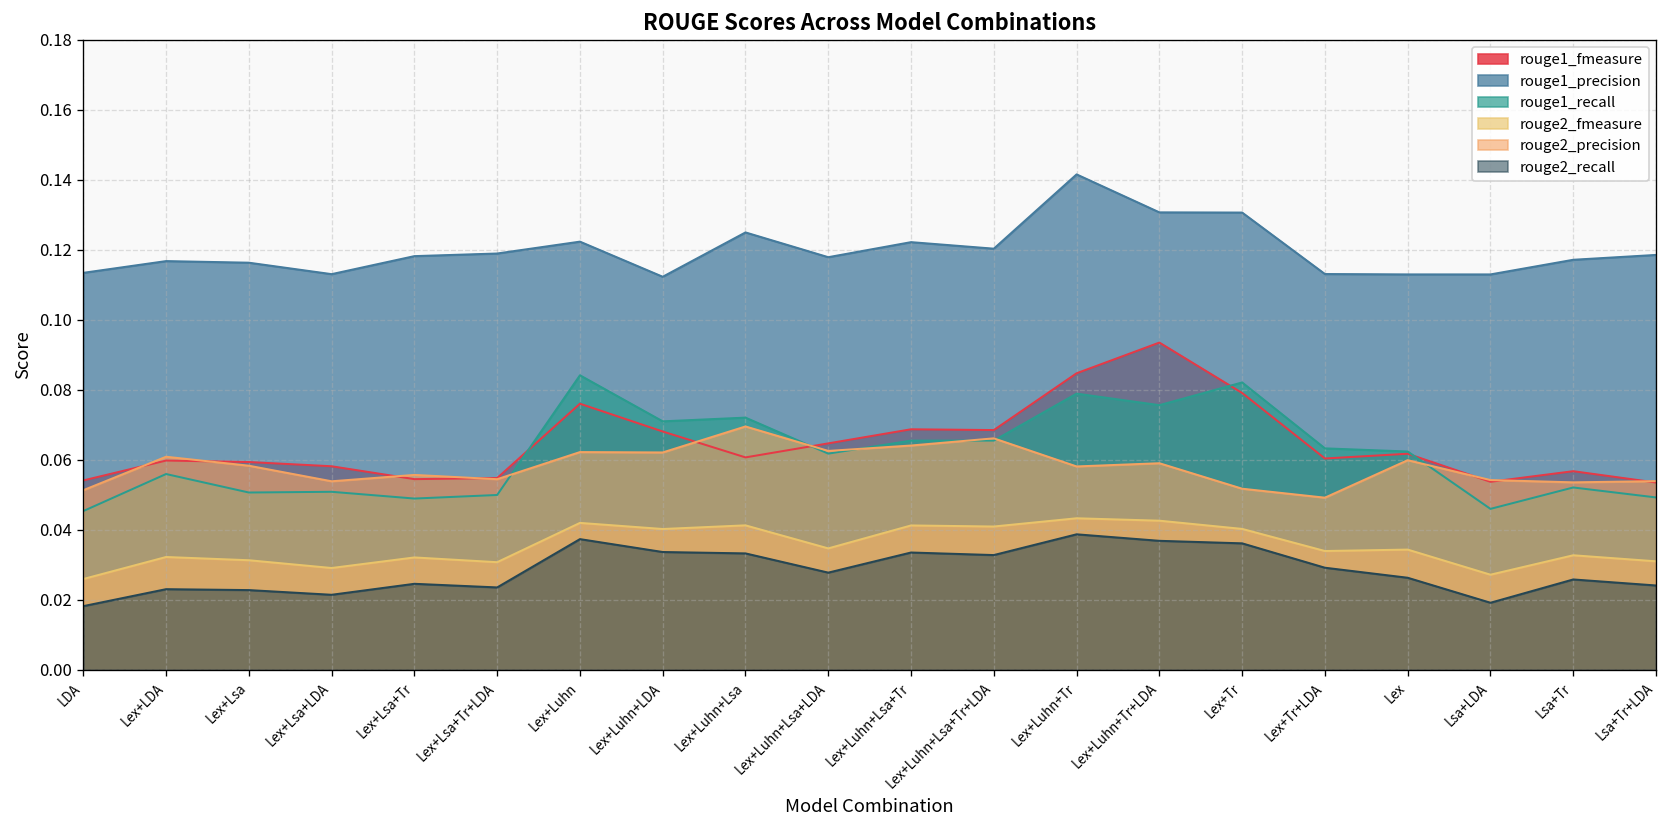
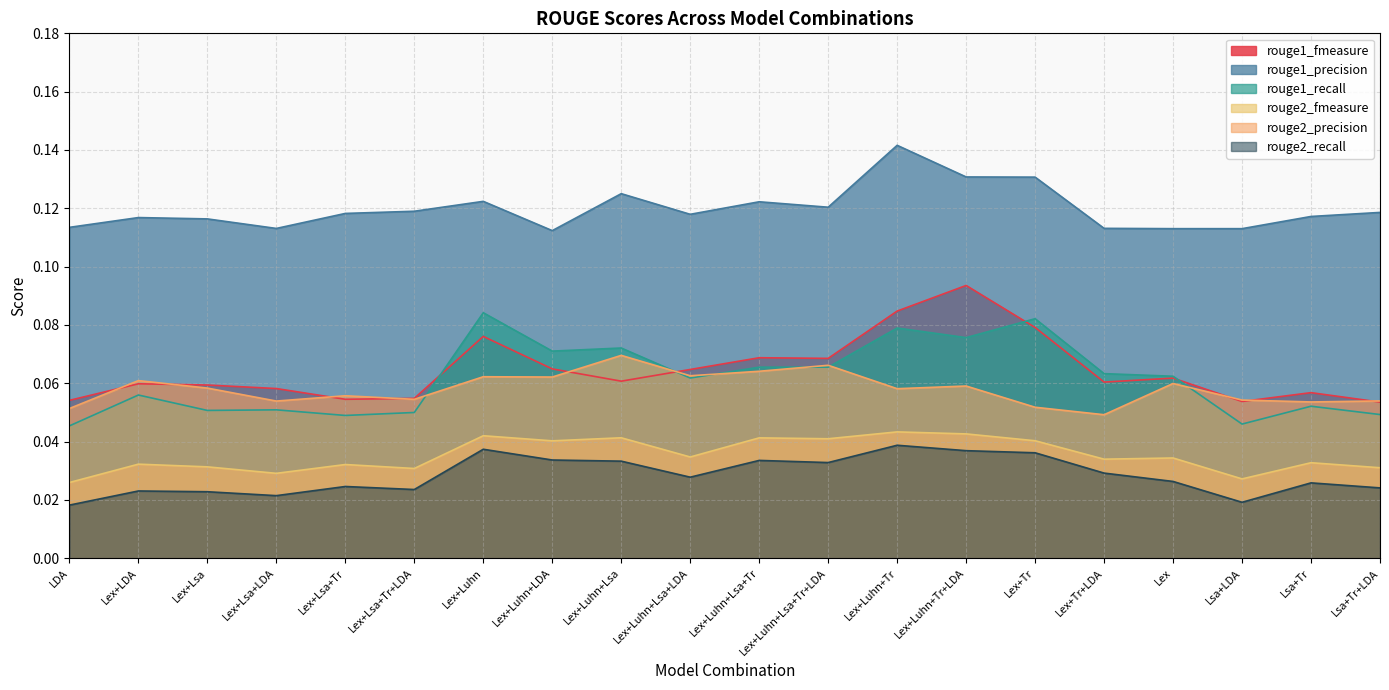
rouge1_fmeasure, Lex+Luhn+LDA: 0.068 -> 0.065
